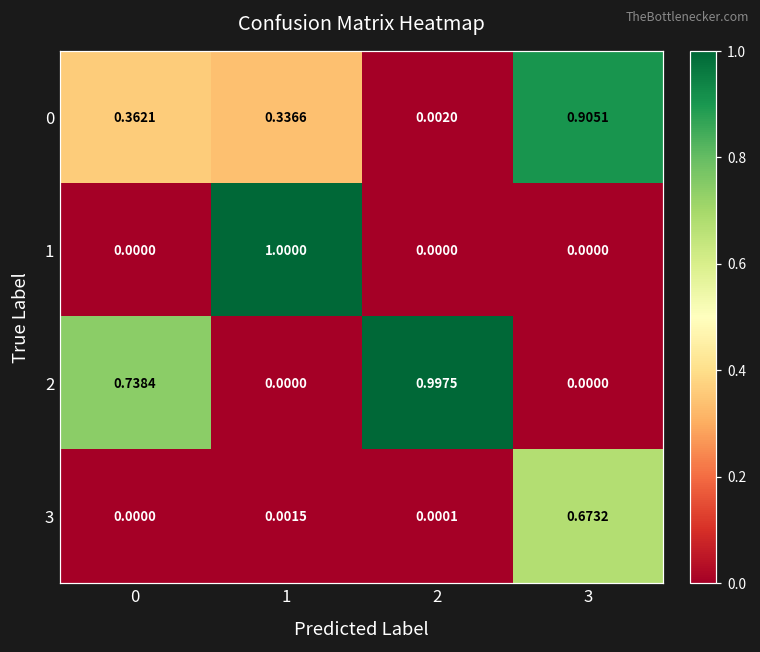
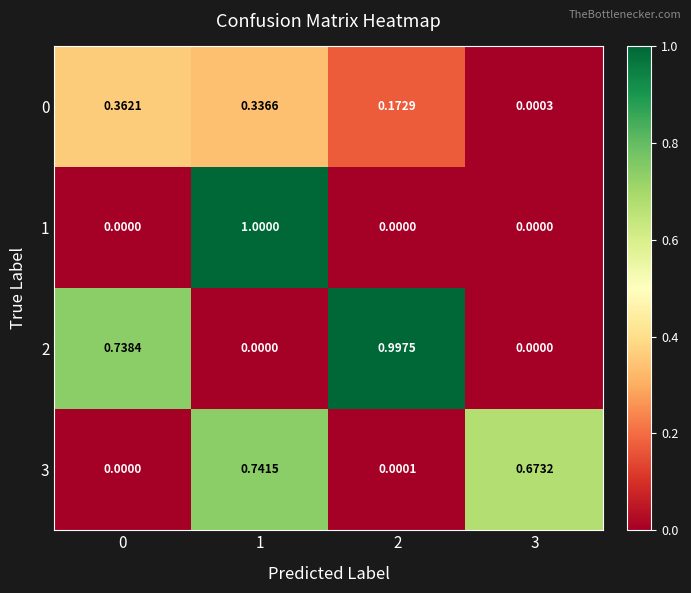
0, 2: 0.0020 -> 0.1729
0, 3: 0.9051 -> 0.0003
3, 1: 0.0015 -> 0.7415
